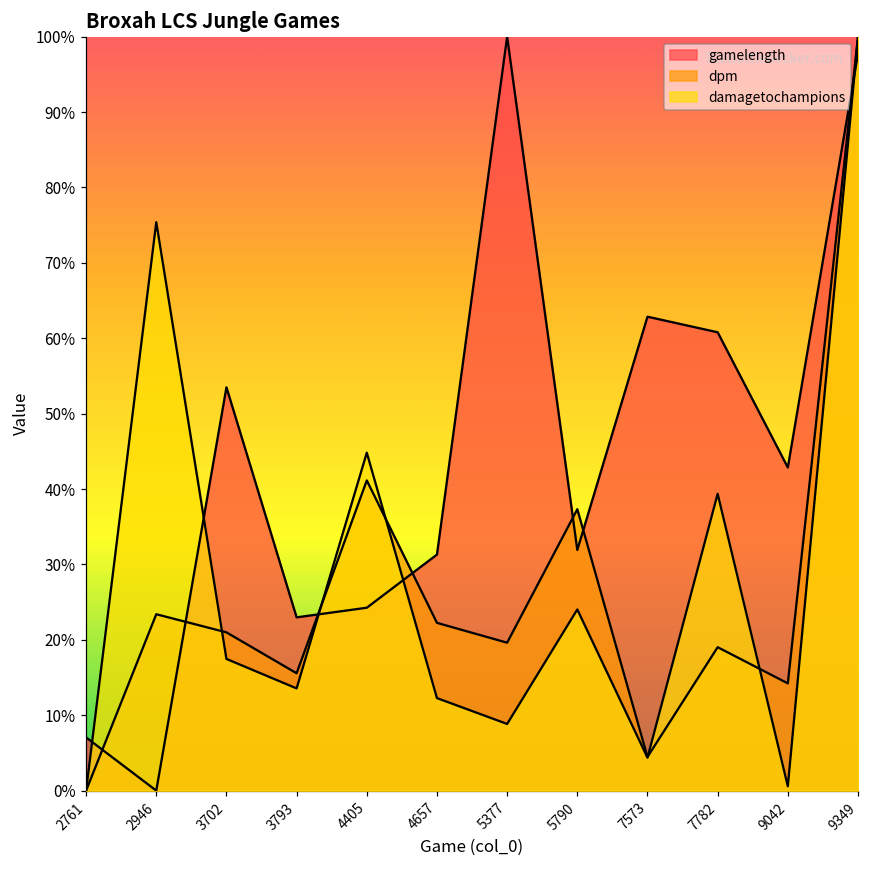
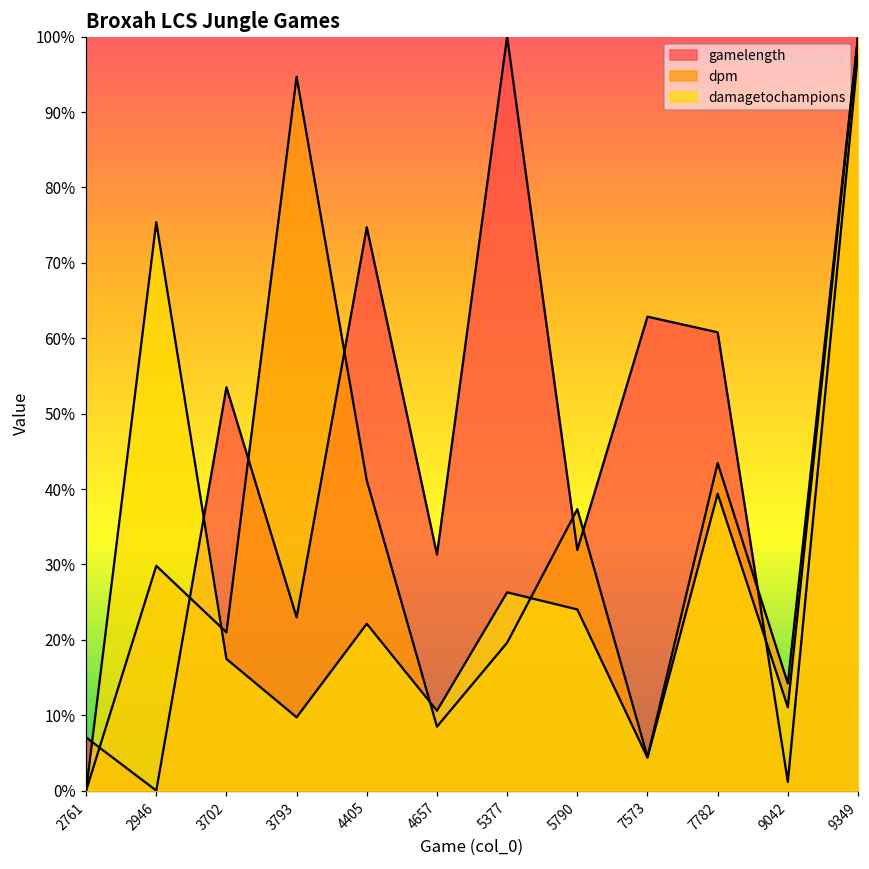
dpm, 2946: 23% -> 30%
dpm, 3793: 16% -> 95%
damagetochampions, 3793: 14% -> 10%
gamelength, 4405: 24% -> 75%
damagetochampions, 4405: 45% -> 22%
dpm, 4657: 22% -> 8%
damagetochampions, 4657: 12% -> 11%
damagetochampions, 5377: 9% -> 26%
dpm, 7782: 19% -> 43%
gamelength, 9042: 43% -> 1%
damagetochampions, 9042: 1% -> 11%
